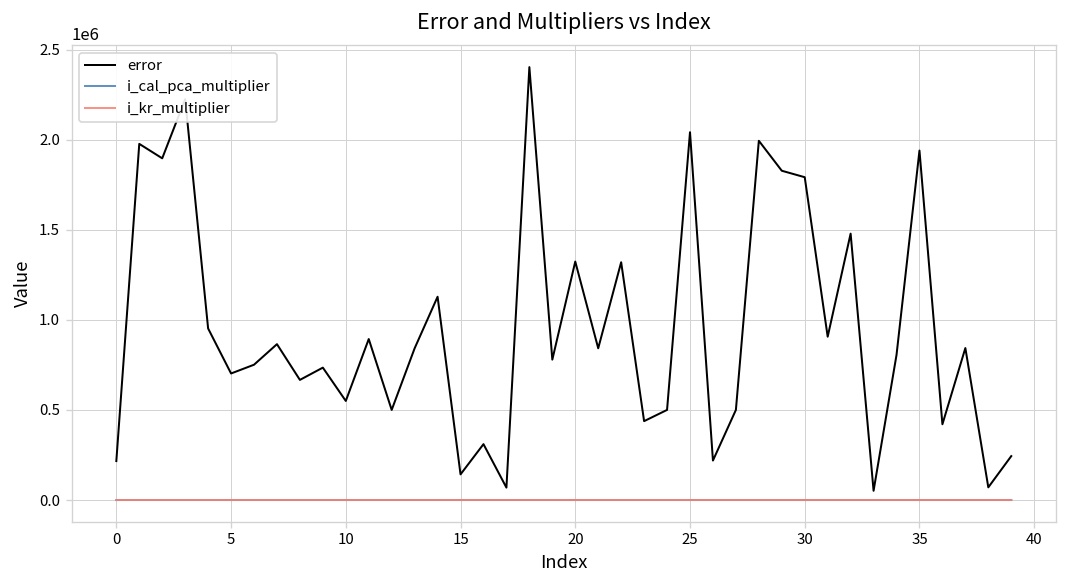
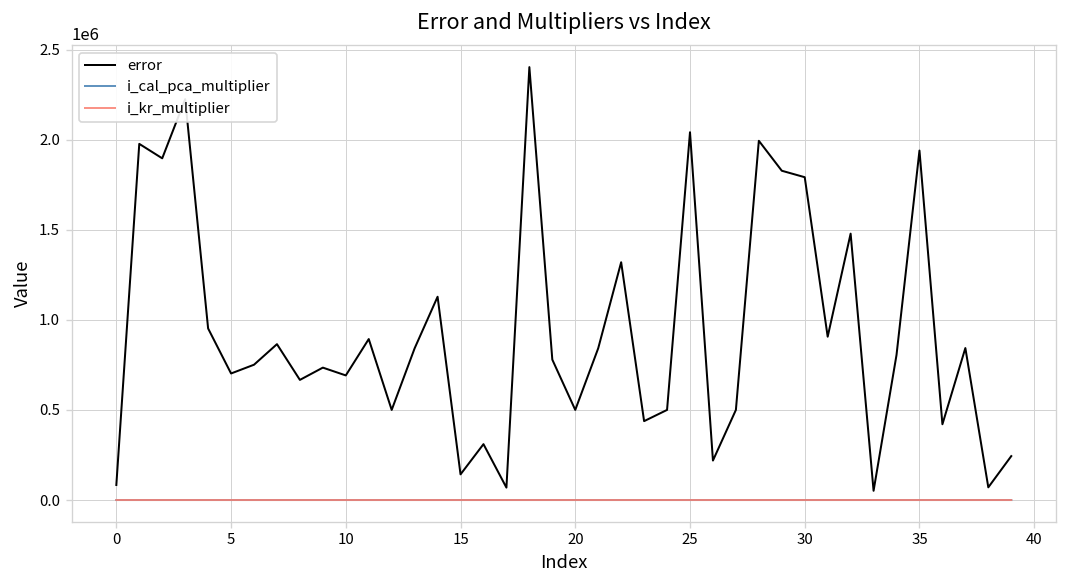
error, 0: 220000 -> 80000
error, 10: 550000 -> 690000
error, 20: 1320000 -> 500000
